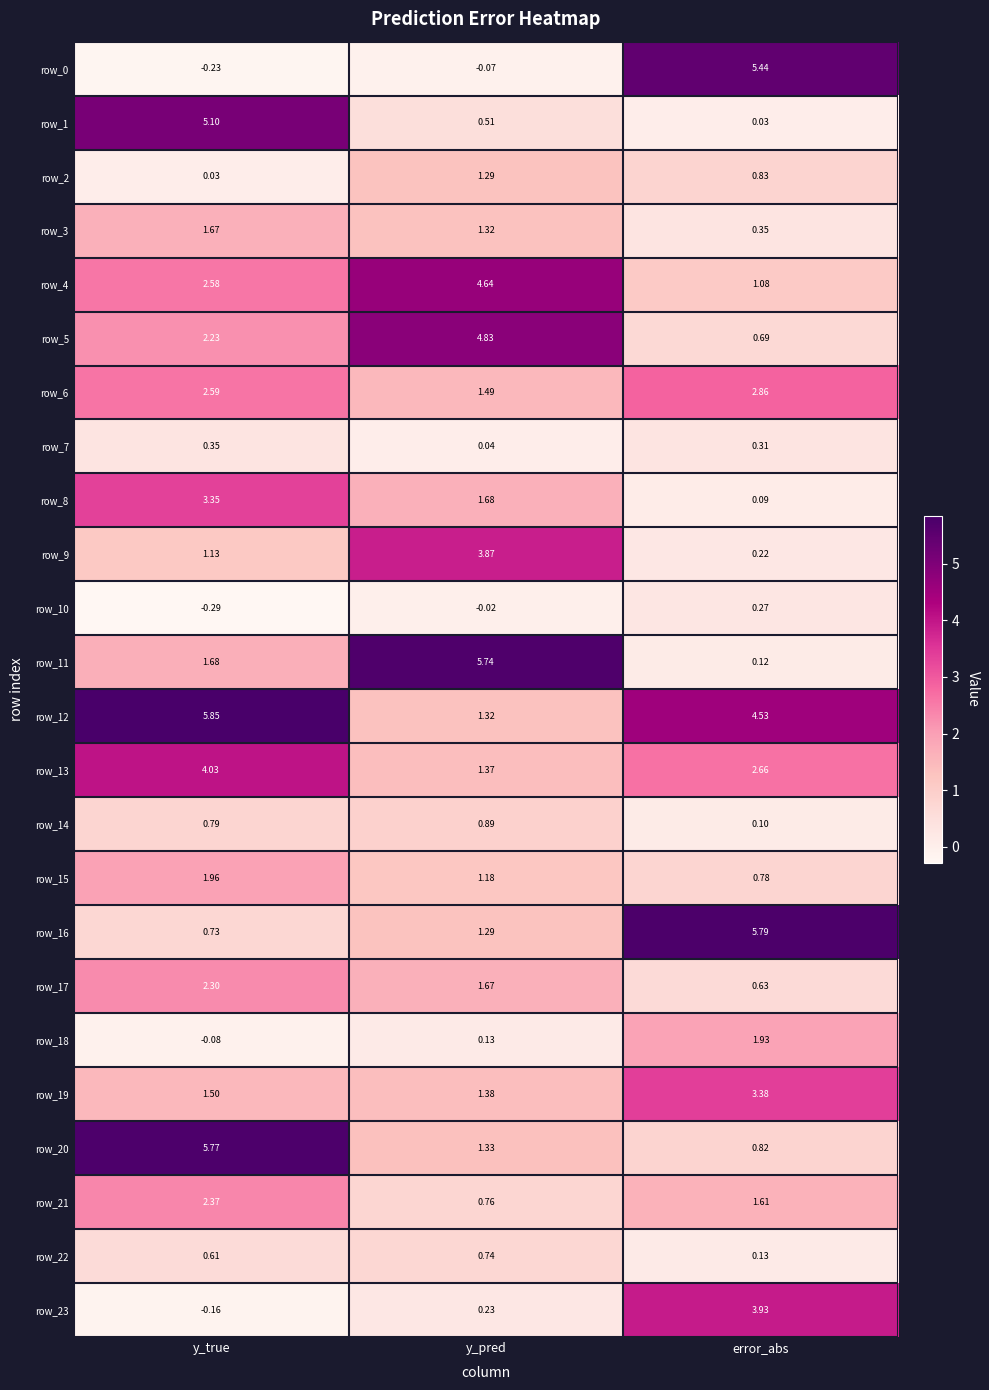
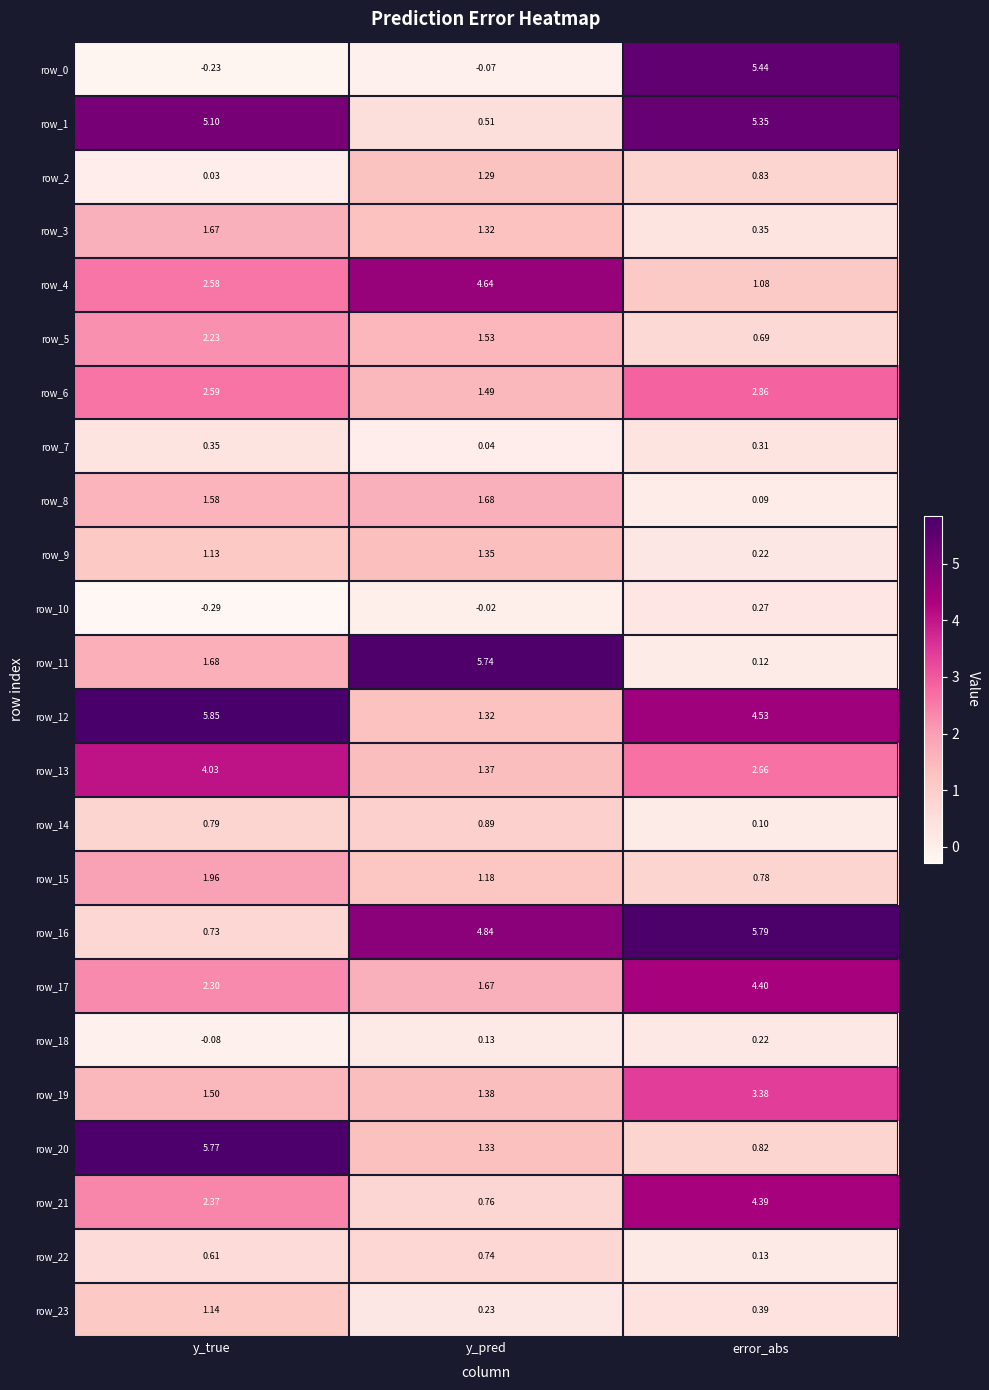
row_1, error_abs: 0.03 -> 5.35
row_5, y_pred: 4.83 -> 1.53
row_8, y_true: 3.35 -> 1.58
row_9, y_pred: 3.87 -> 1.35
row_16, y_pred: 1.29 -> 4.84
row_17, error_abs: 0.63 -> 4.40
row_18, error_abs: 1.93 -> 0.22
row_21, error_abs: 1.61 -> 4.39
row_23, y_true: -0.16 -> 1.14
row_23, error_abs: 3.93 -> 0.39
